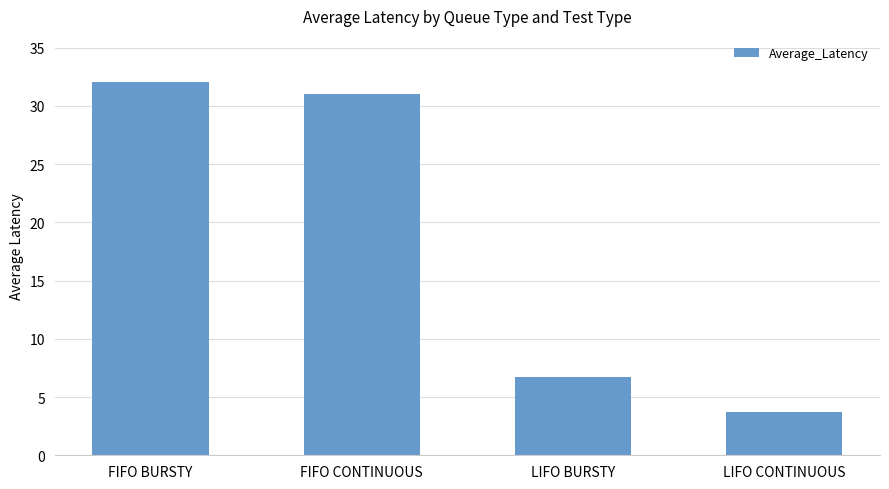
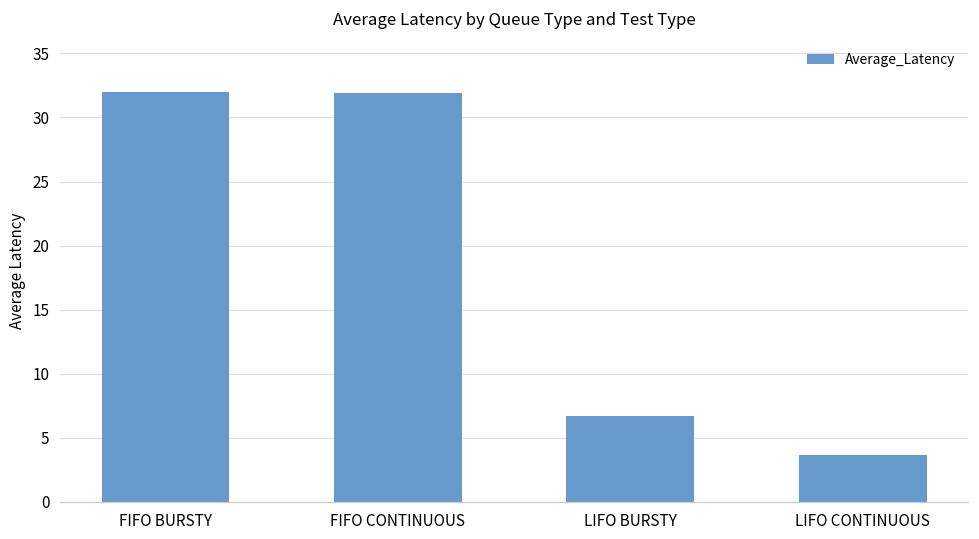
FIFO CONTINUOUS: 31.0 -> 31.9
